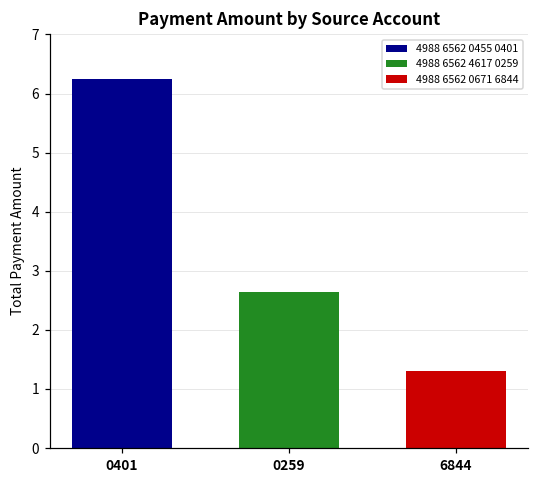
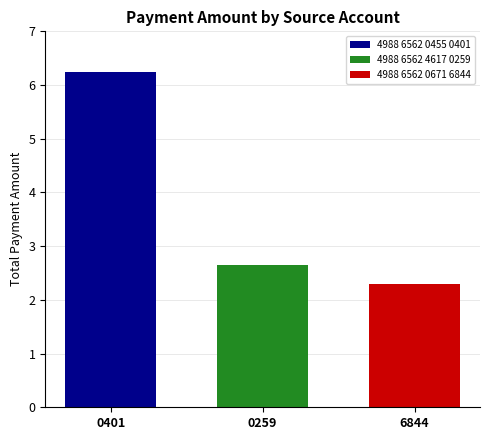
6844: 1.3 -> 2.3
